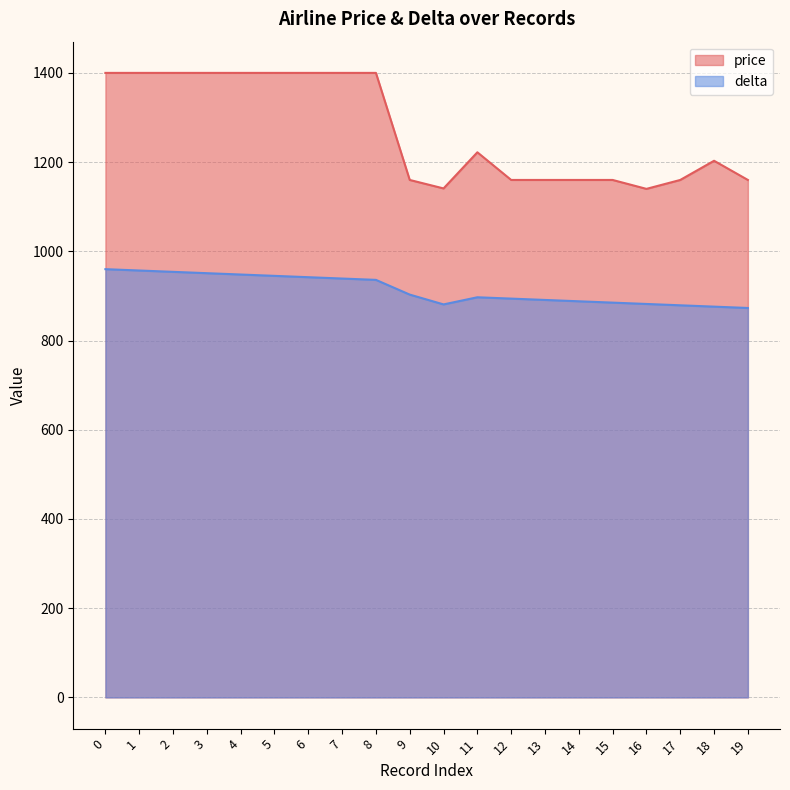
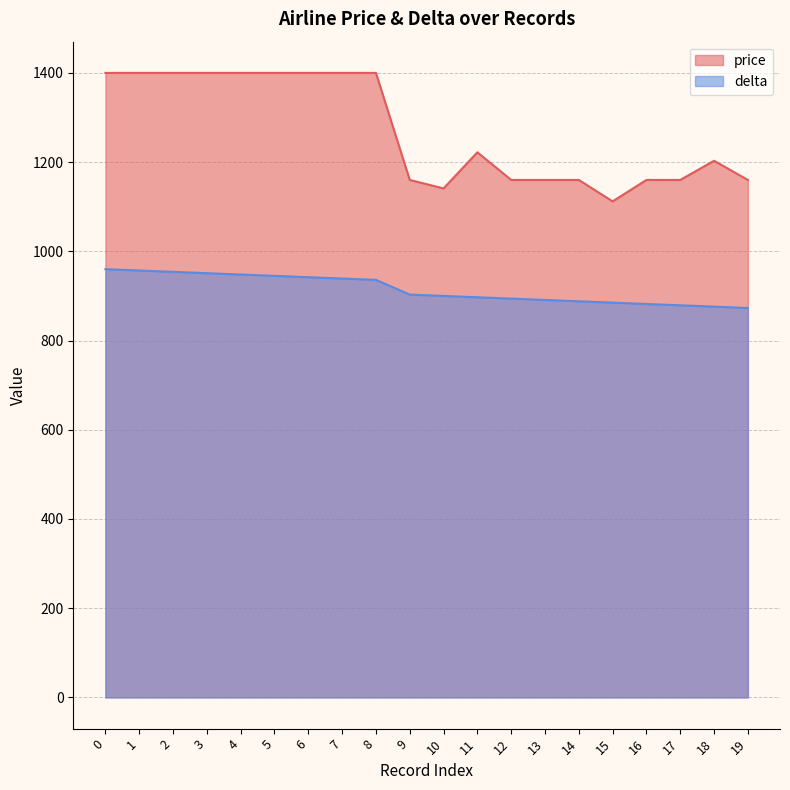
delta, 10: 880 -> 900
price, 15: 1160 -> 1110
price, 16: 1140 -> 1160
